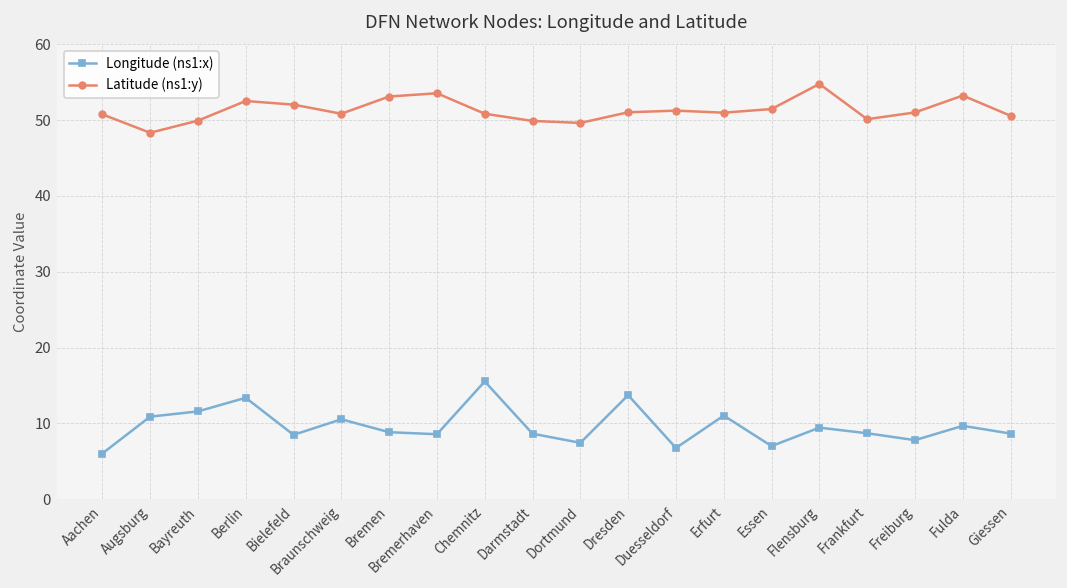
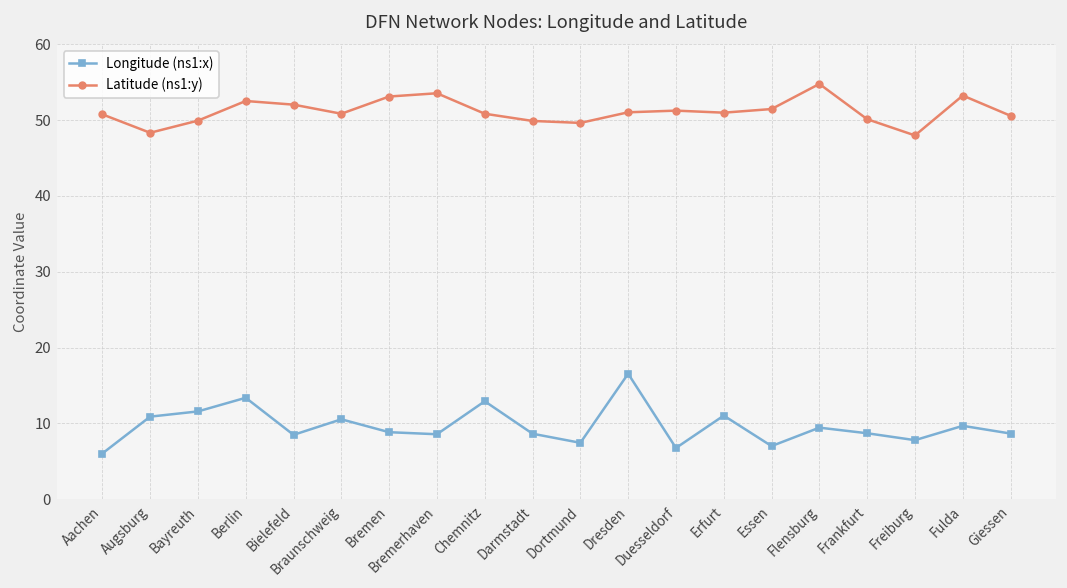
Longitude (ns1:x), Chemnitz: 16 -> 13
Longitude (ns1:x), Dresden: 14 -> 17
Latitude (ns1:y), Freiburg: 51 -> 48
